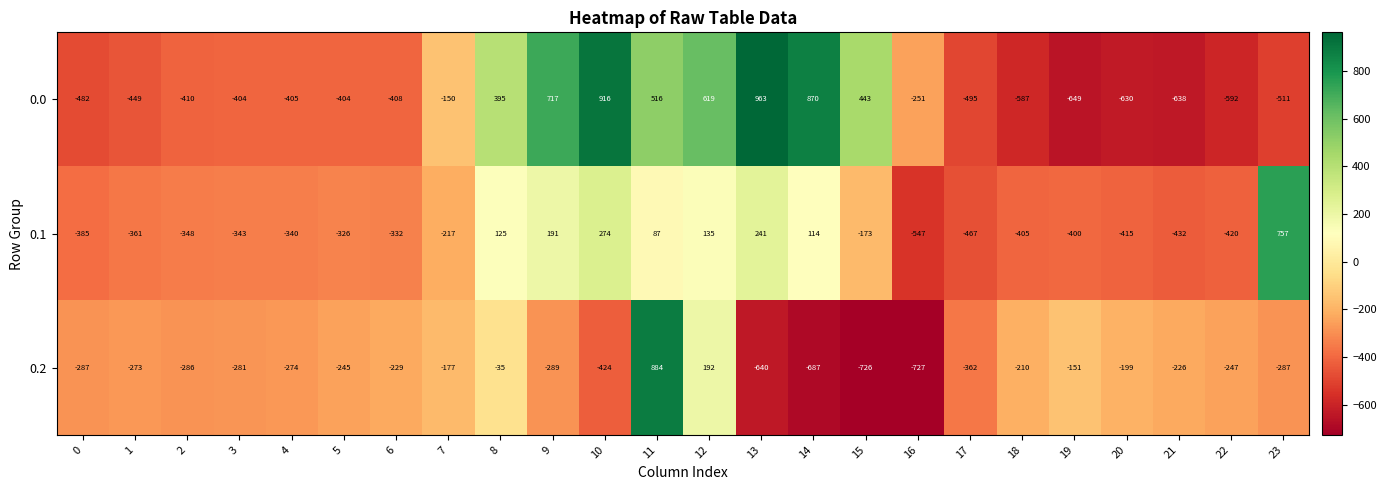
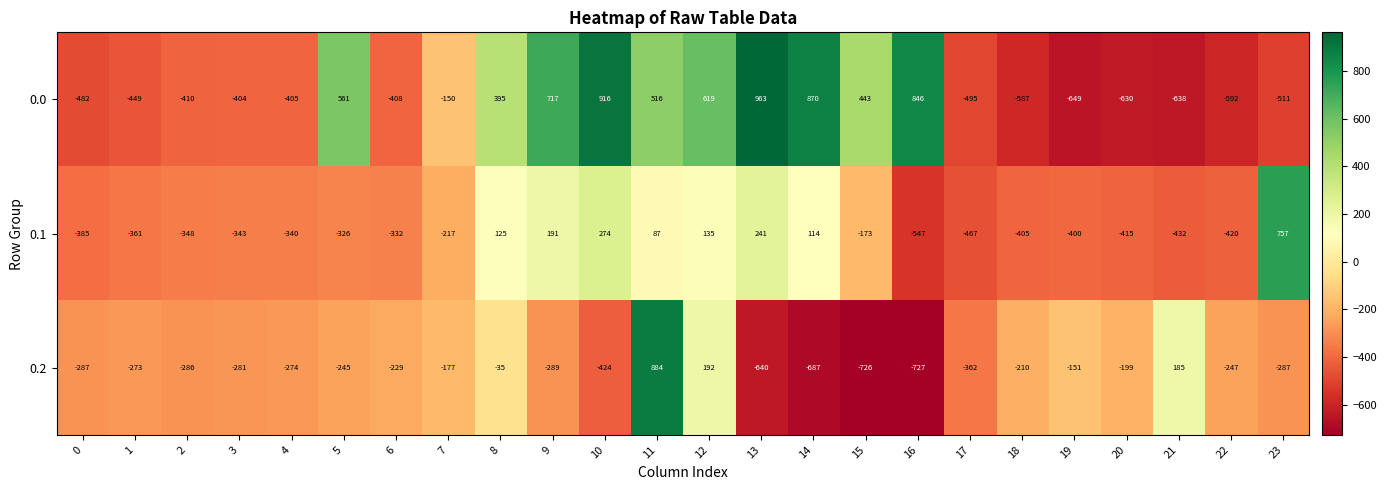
0.0, 5: -404 -> 561
0.0, 16: -251 -> 846
0.2, 21: -226 -> 185
